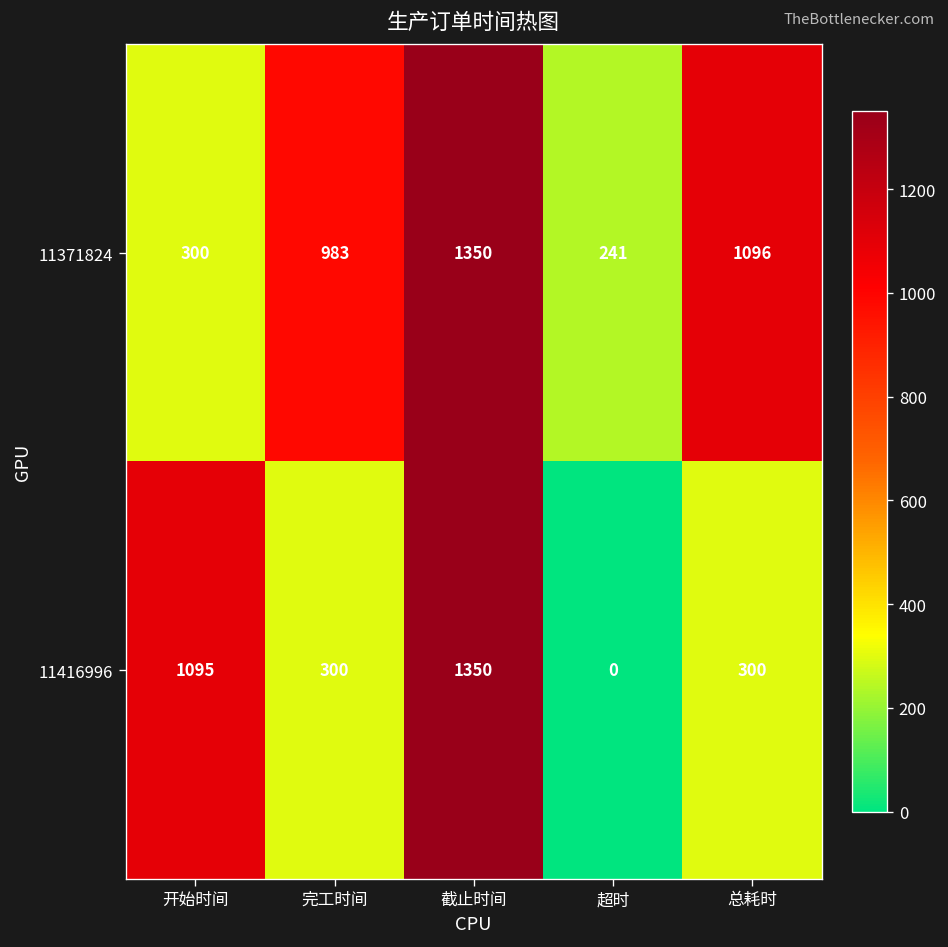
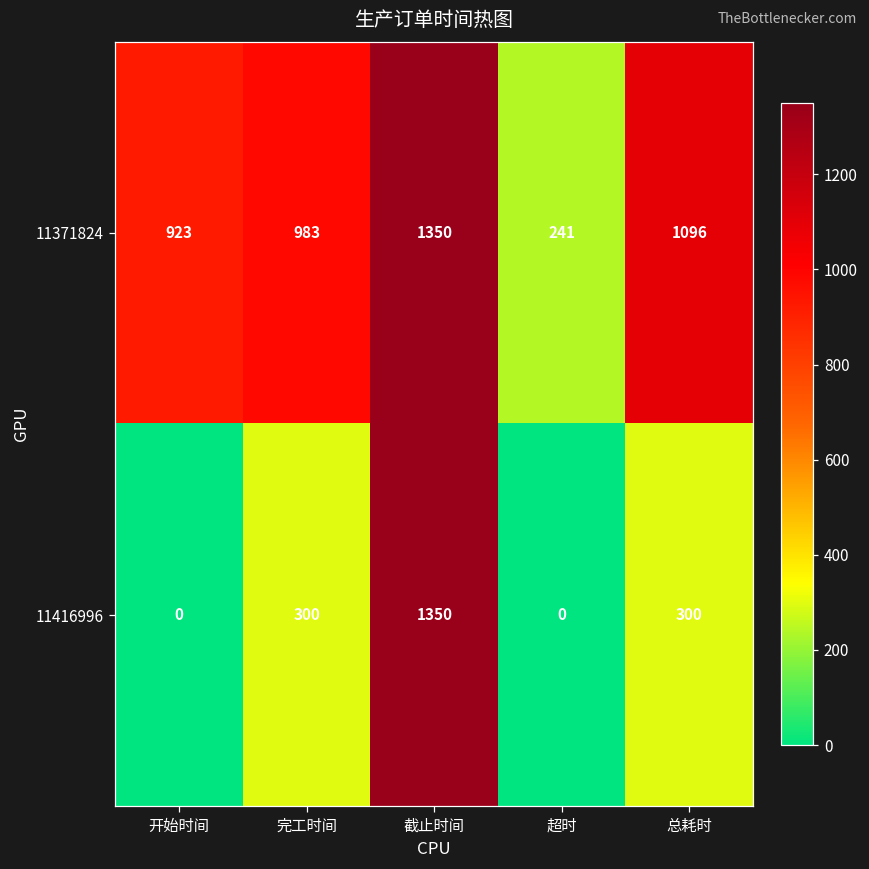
11371824, 开始时间: 300 -> 923
11416996, 开始时间: 1095 -> 0
